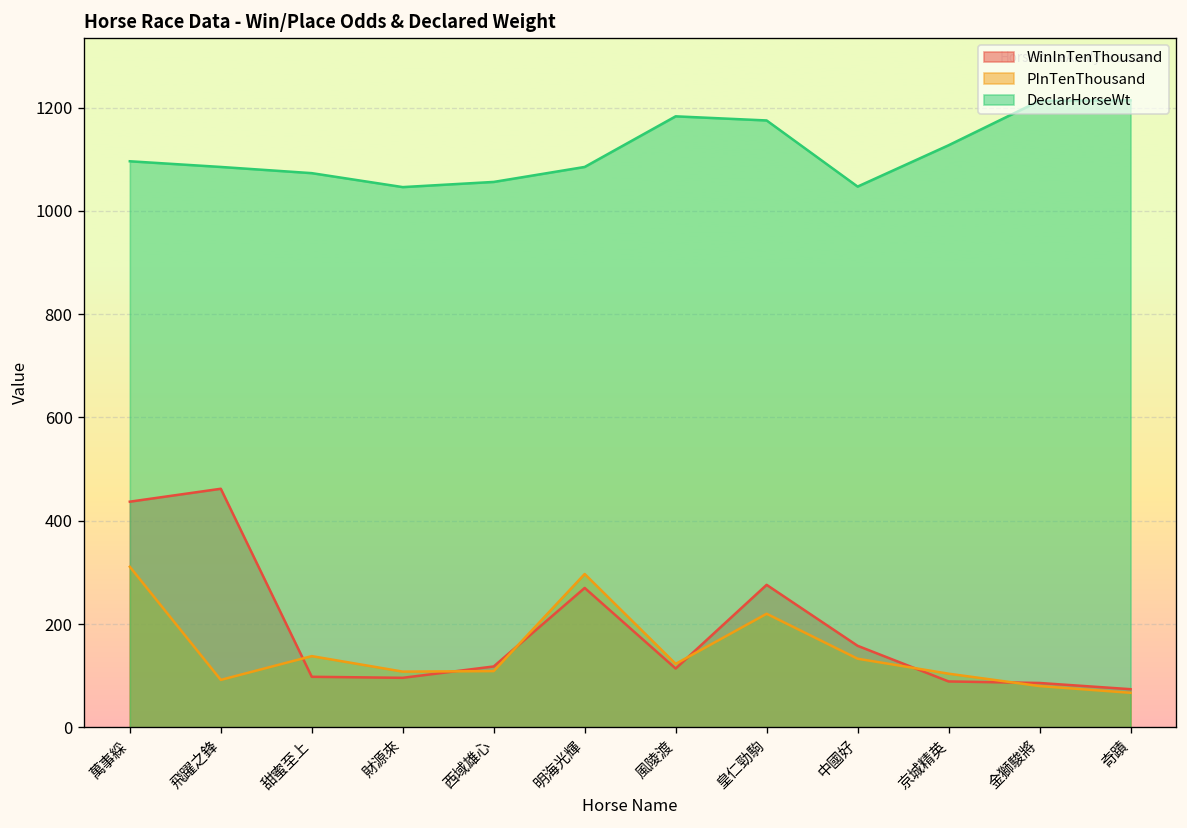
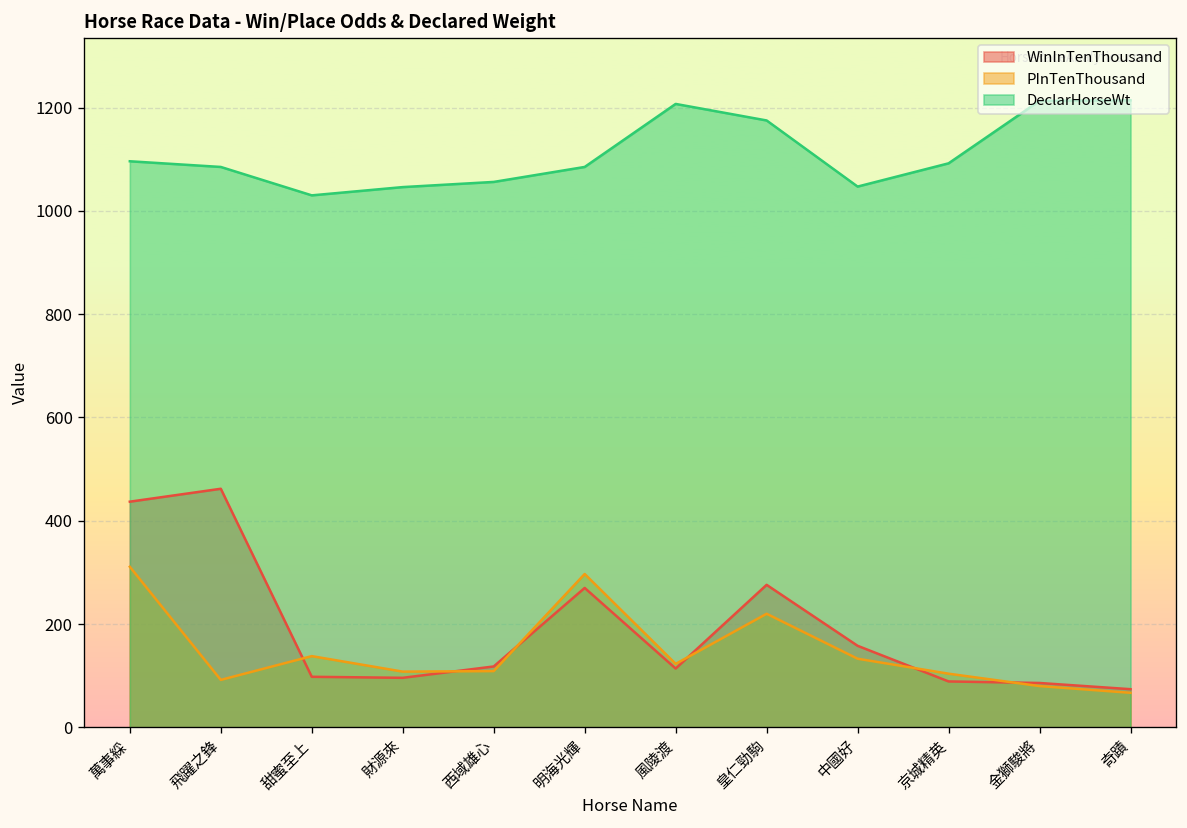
DeclarHorseWt, 甜蜜至上: 1070 -> 1030
DeclarHorseWt, 風陵渡: 1180 -> 1210
DeclarHorseWt, 京城精英: 1130 -> 1090
